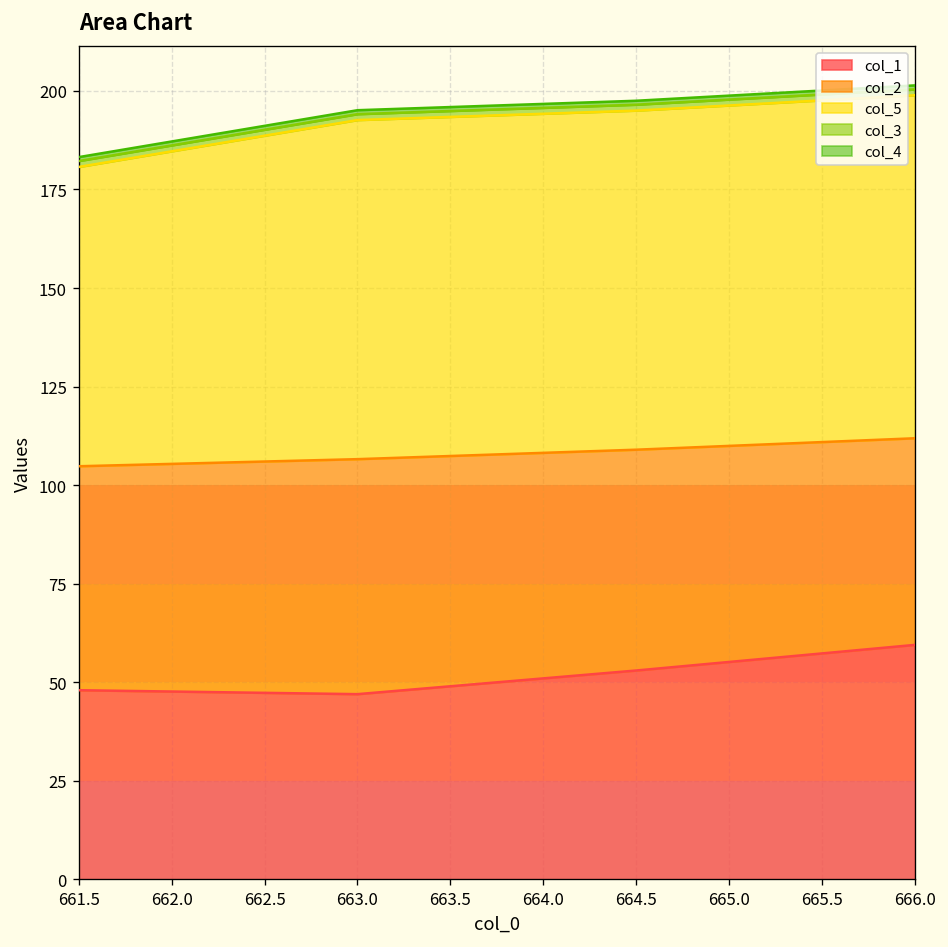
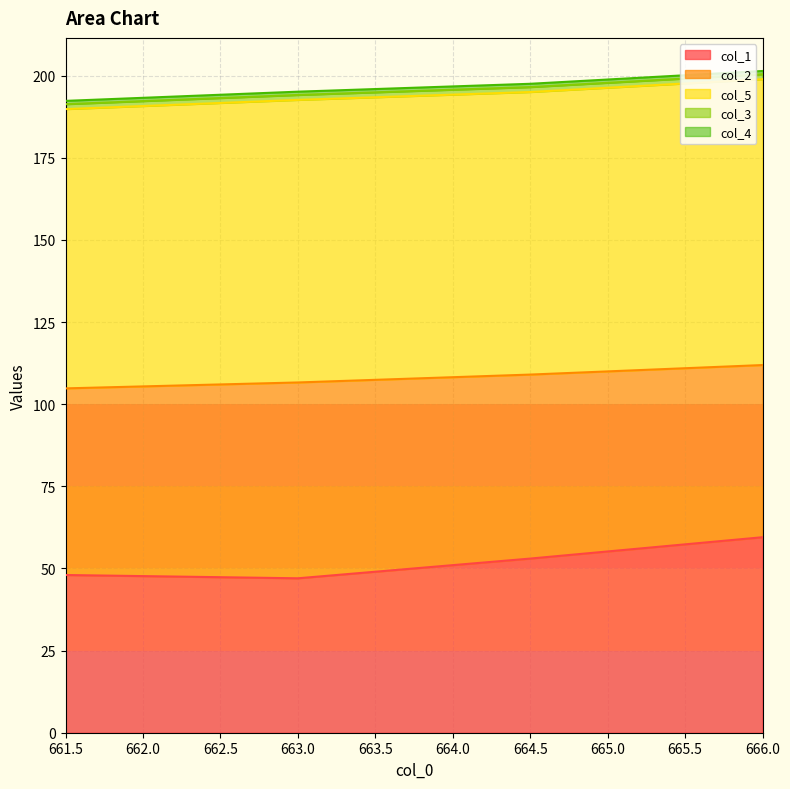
col_5, 661.5: 76 -> 85
